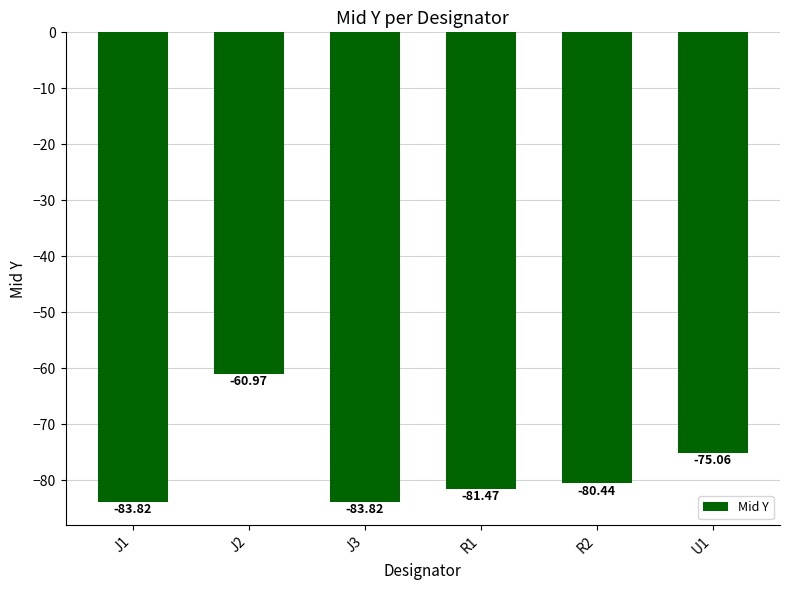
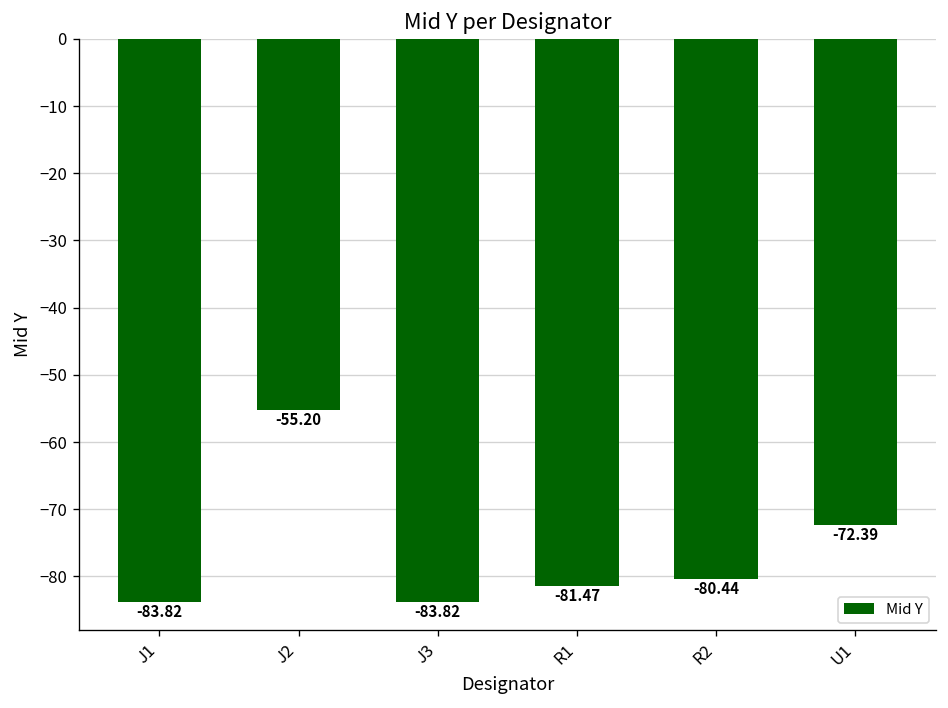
J2: -60.97 -> -55.20
U1: -75.06 -> -72.39
